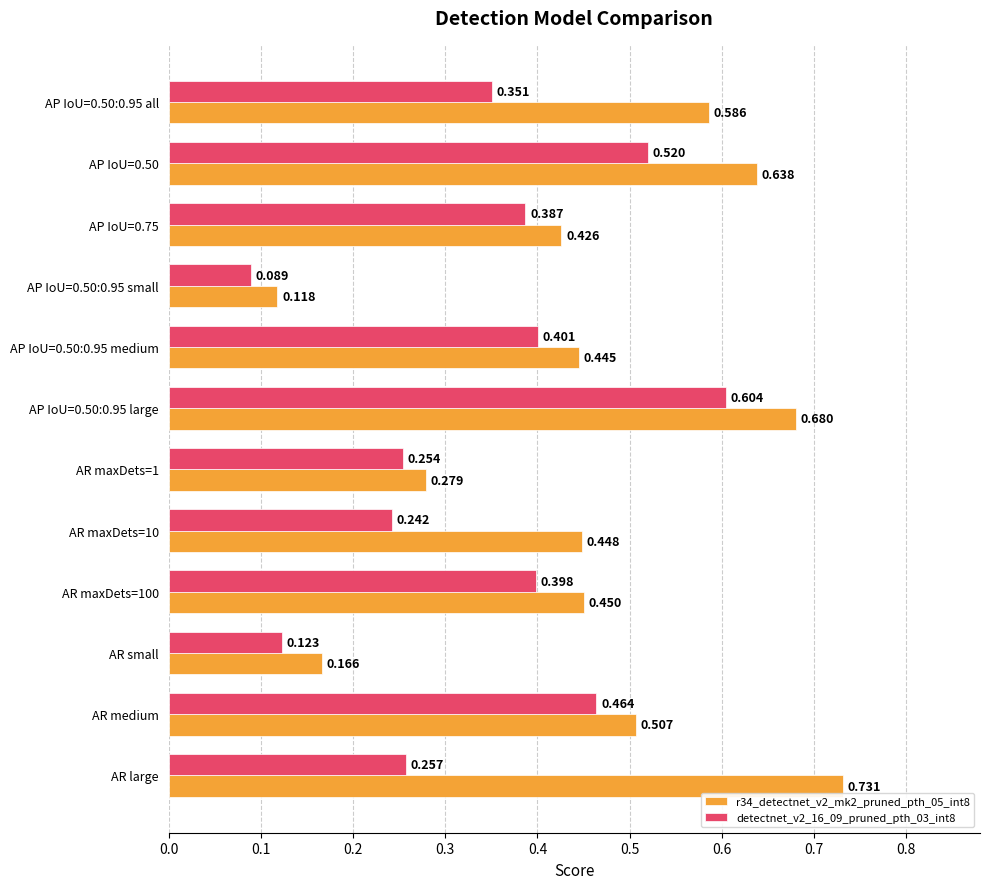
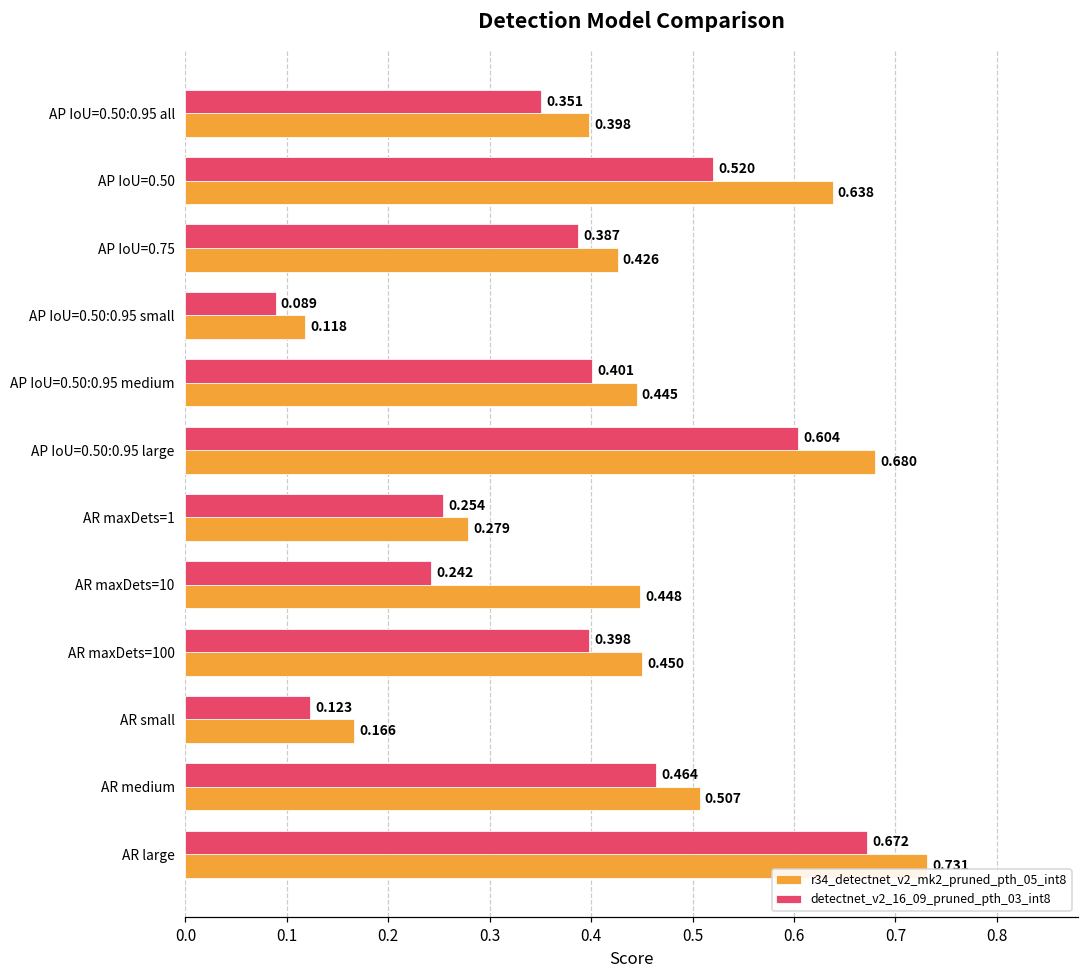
r34_detectnet_v2_mk2_pruned_pth_05_int8, AP IoU=0.50:0.95 all: 0.586 -> 0.398
detectnet_v2_16_09_pruned_pth_03_int8, AR large: 0.257 -> 0.672
